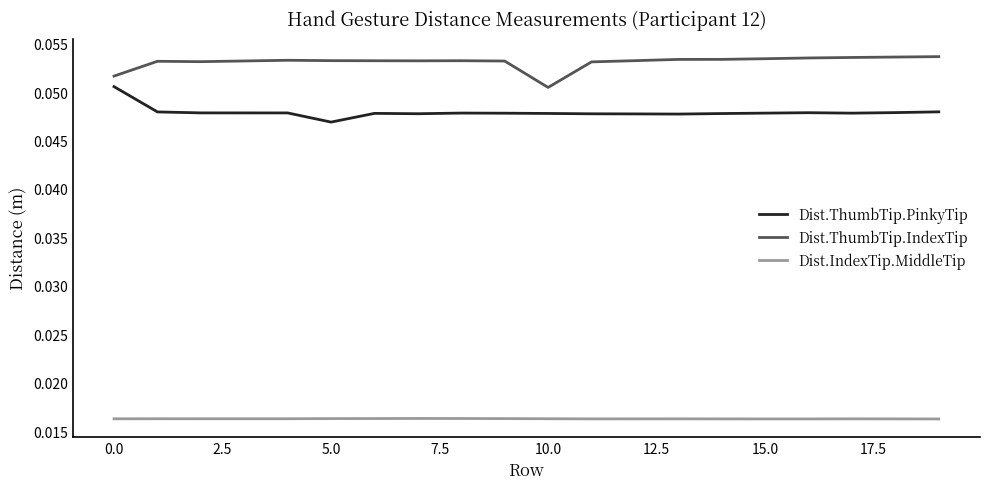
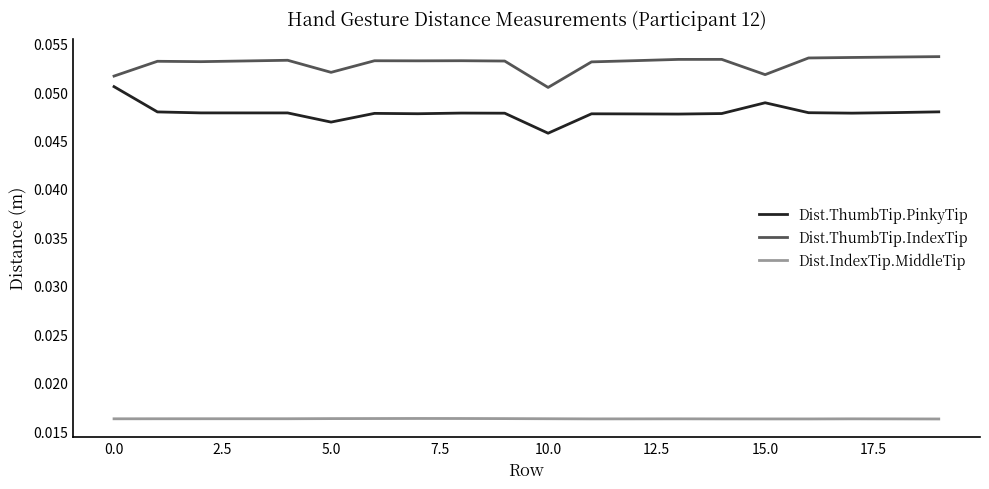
Dist.ThumbTip.IndexTip, 5.0: 0.053 -> 0.052
Dist.ThumbTip.PinkyTip, 10.0: 0.048 -> 0.046
Dist.ThumbTip.PinkyTip, 15.0: 0.048 -> 0.049
Dist.ThumbTip.IndexTip, 15.0: 0.053 -> 0.052
